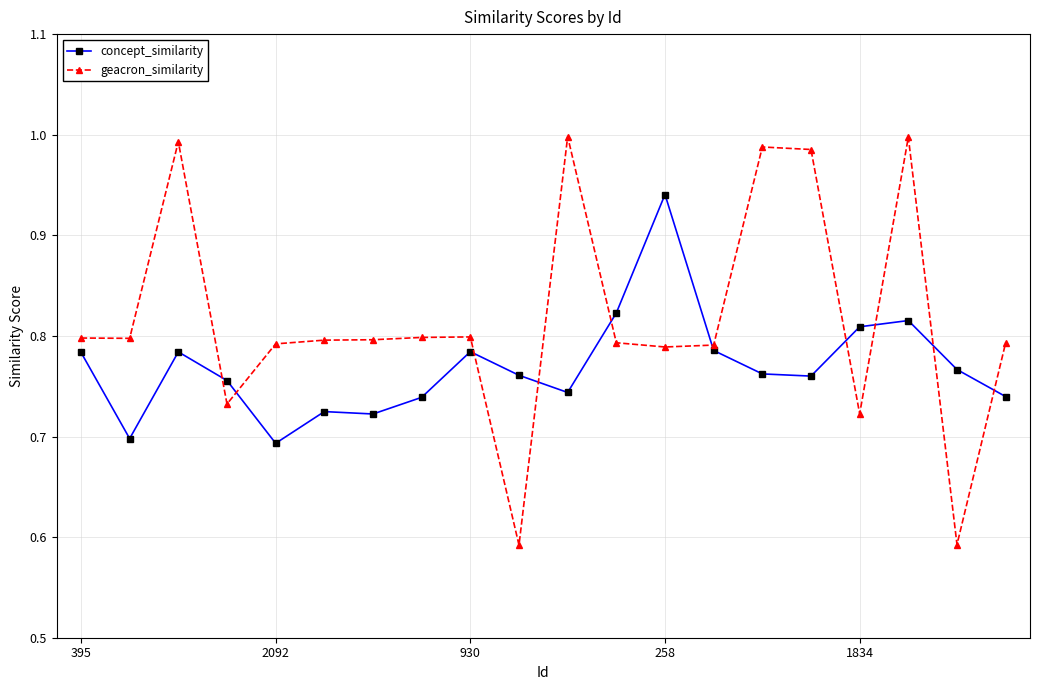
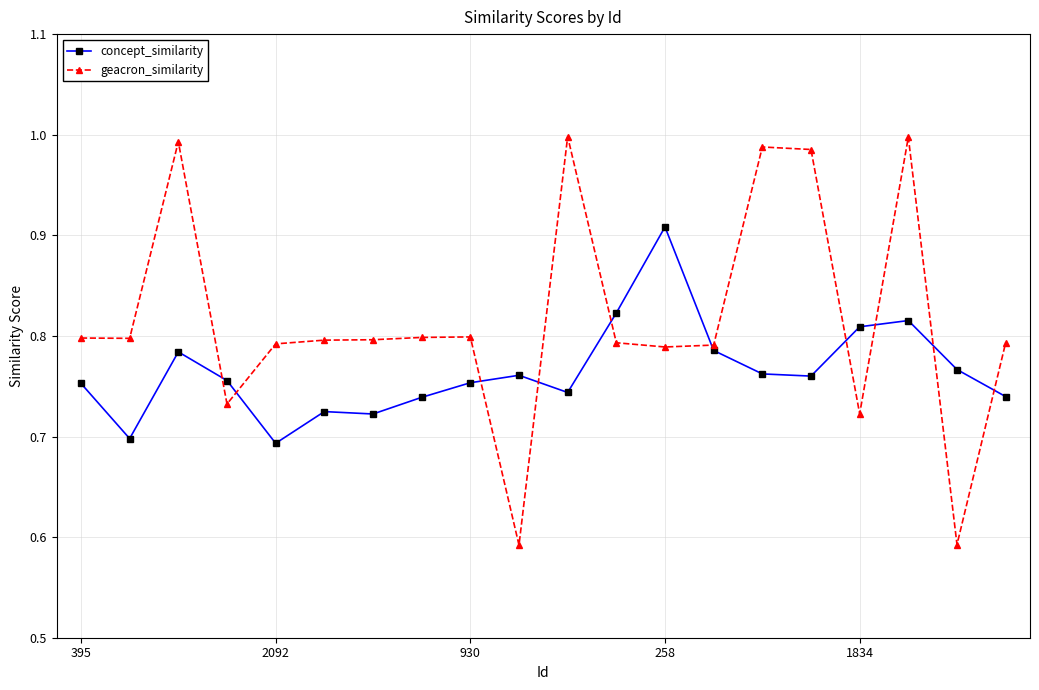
concept_similarity, 395: 0.784 -> 0.753
concept_similarity, 930: 0.784 -> 0.753
concept_similarity, 258: 0.941 -> 0.908
